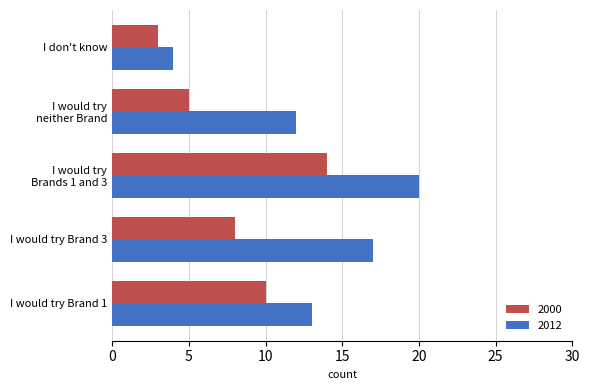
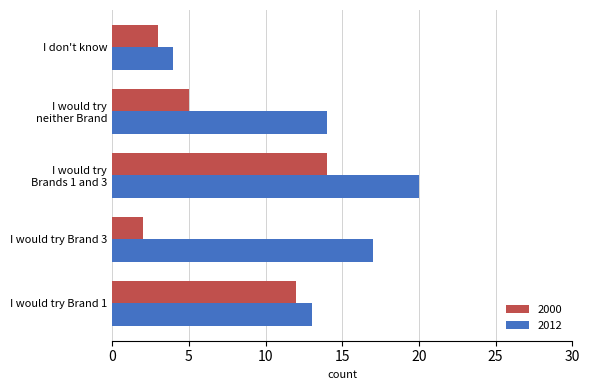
2012, I would try neither Brand: 12 -> 14
2000, I would try Brand 3: 8 -> 2
2000, I would try Brand 1: 10 -> 12
